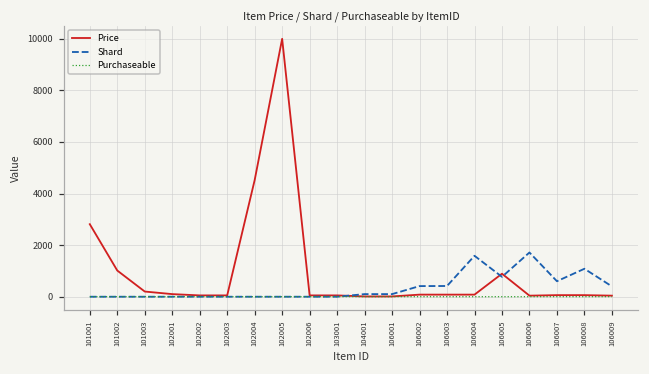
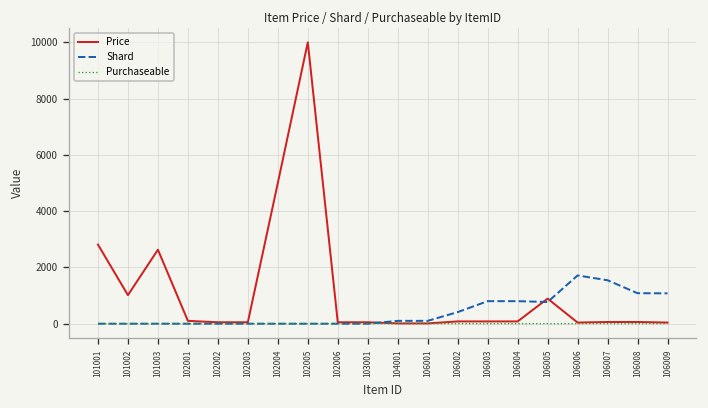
Price, 101003: 200 -> 2600
Price, 102004: 4500 -> 5000
Shard, 106003: 400 -> 800
Shard, 106004: 1600 -> 800
Shard, 106007: 600 -> 1500
Shard, 106009: 400 -> 1100
